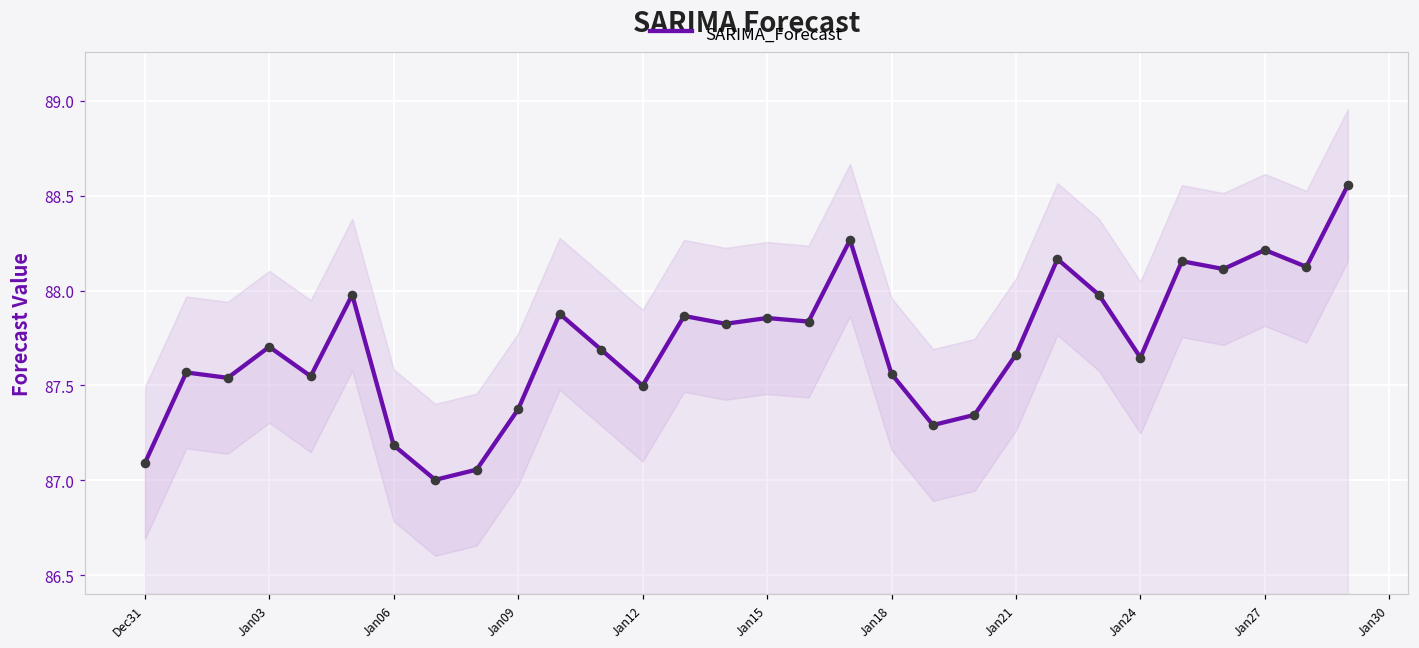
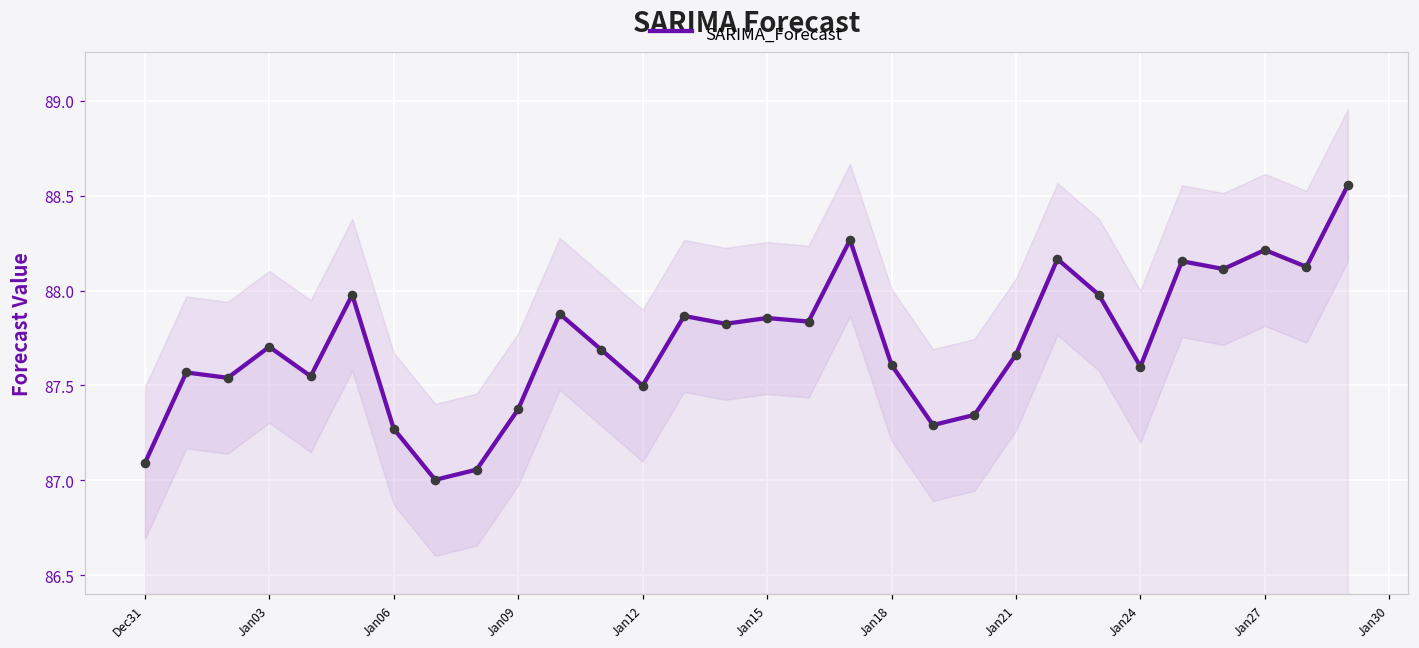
SARIMA_Forecast, Jan06: 87.18 -> 87.27
SARIMA_Forecast, Jan18: 87.56 -> 87.61
SARIMA_Forecast, Jan24: 87.65 -> 87.60
